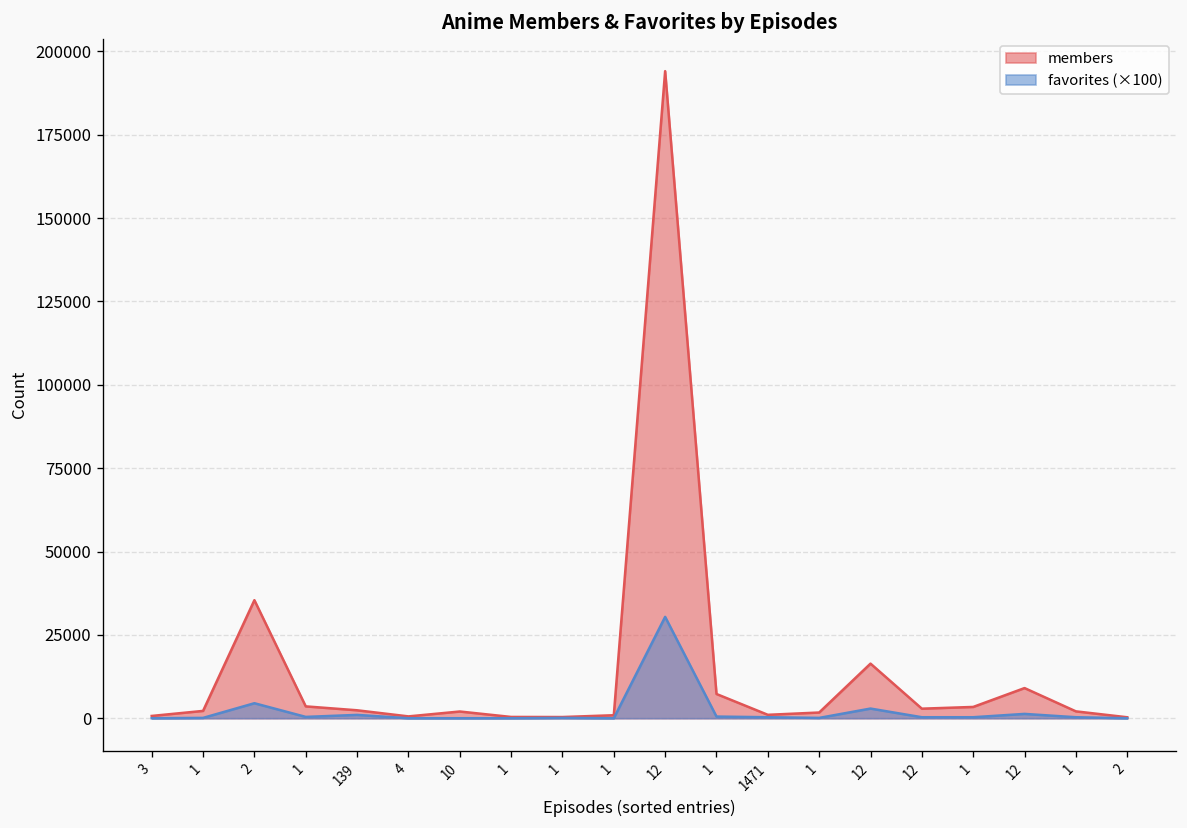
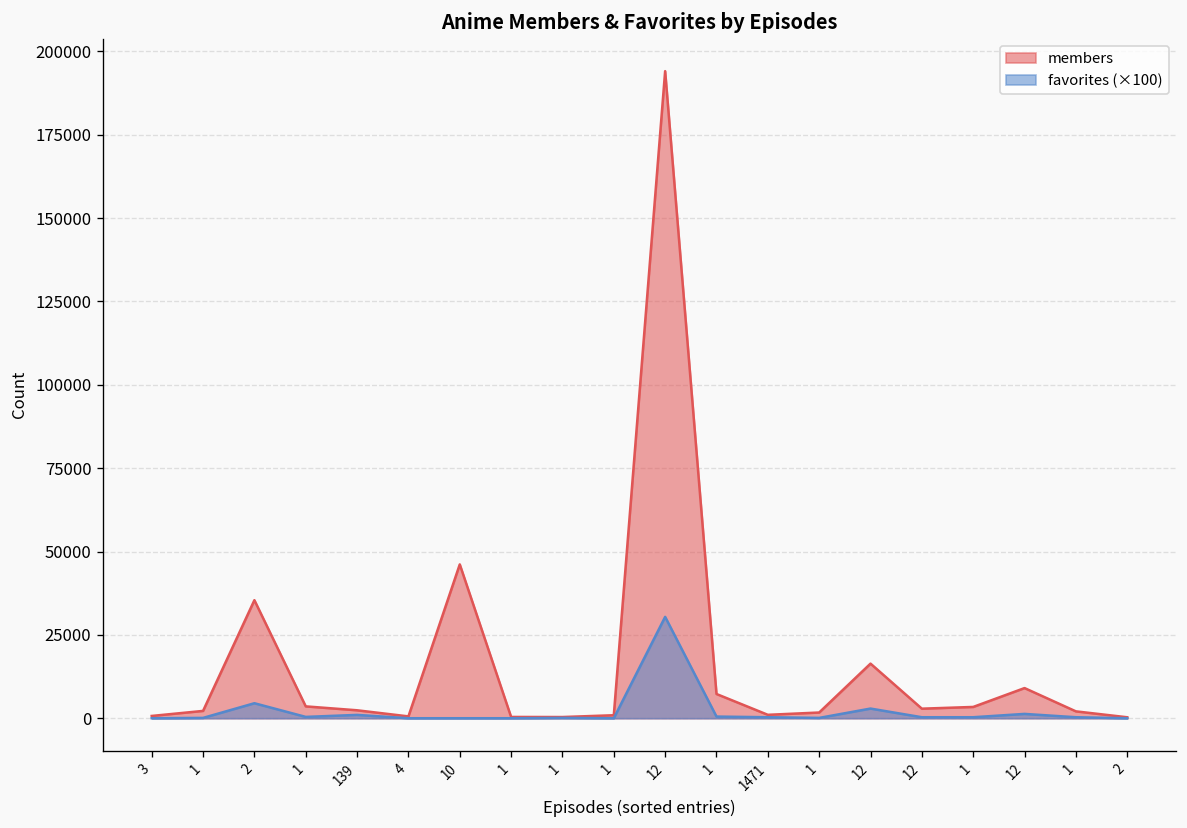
members, 10: 2000 -> 46000
